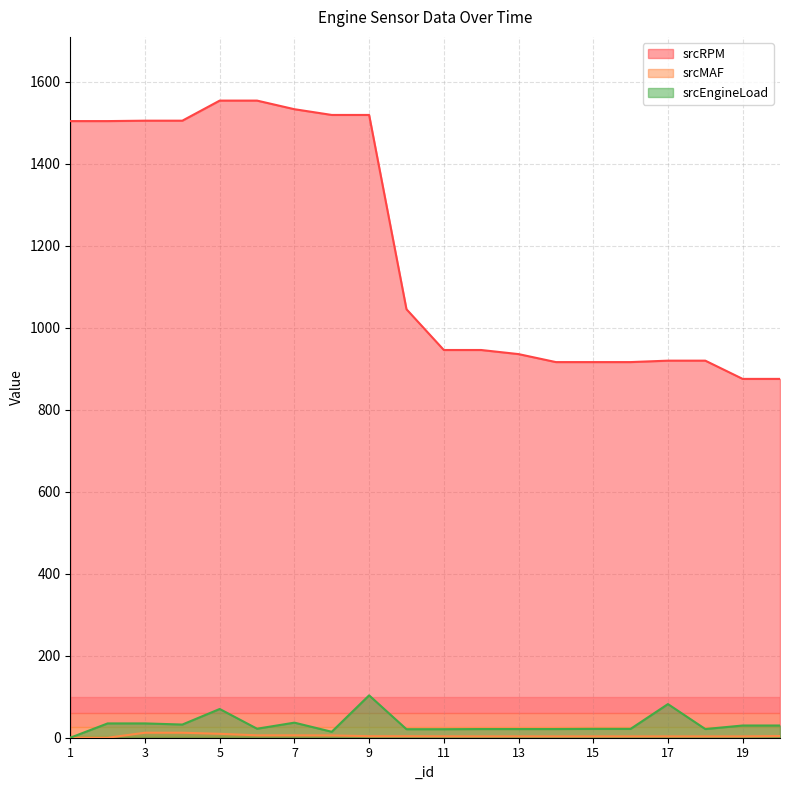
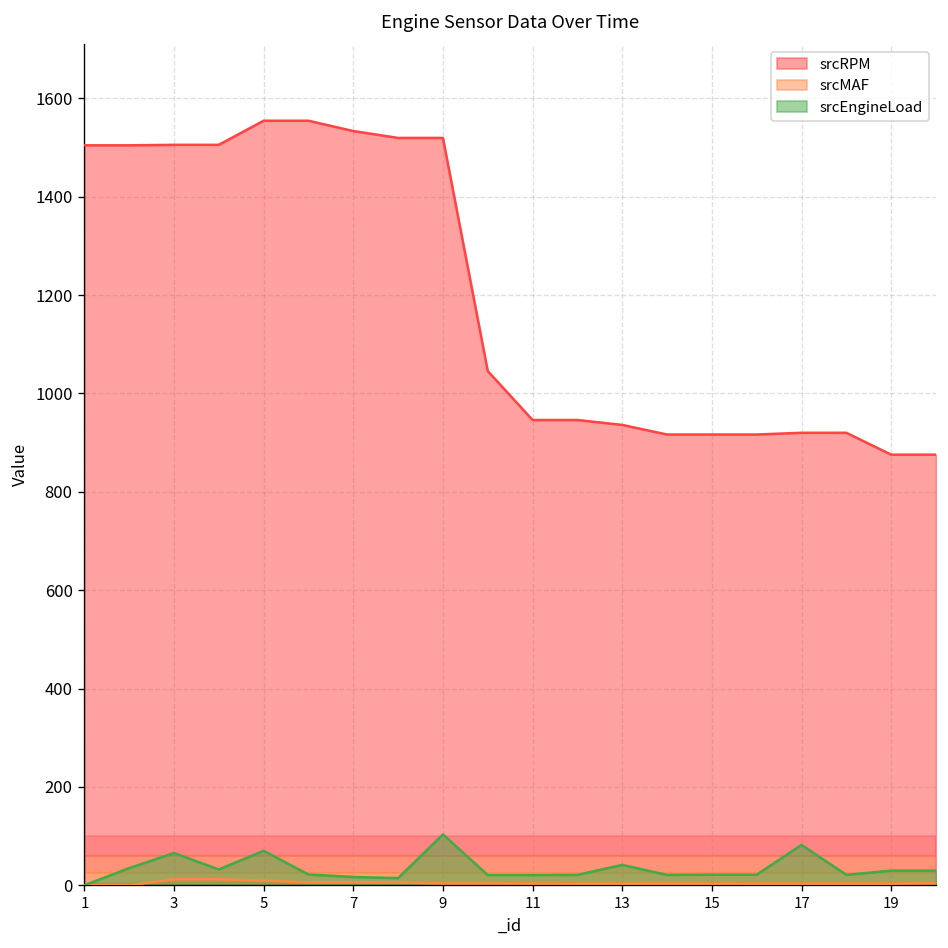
srcEngineLoad, 3: 30 -> 70
srcEngineLoad, 7: 40 -> 20
srcEngineLoad, 13: 20 -> 40
